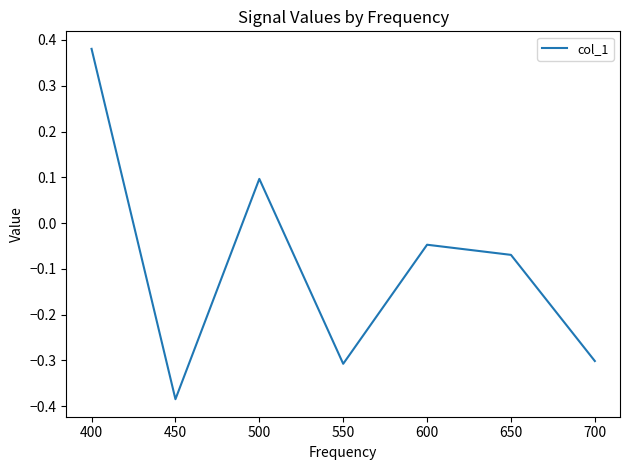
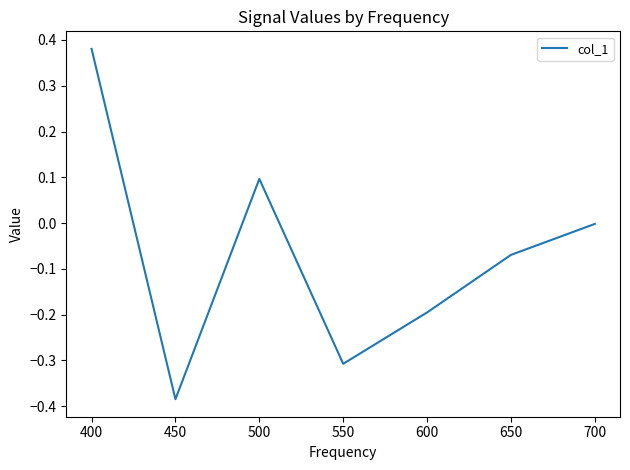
600: -0.05 -> -0.20
700: -0.30 -> 0.00
